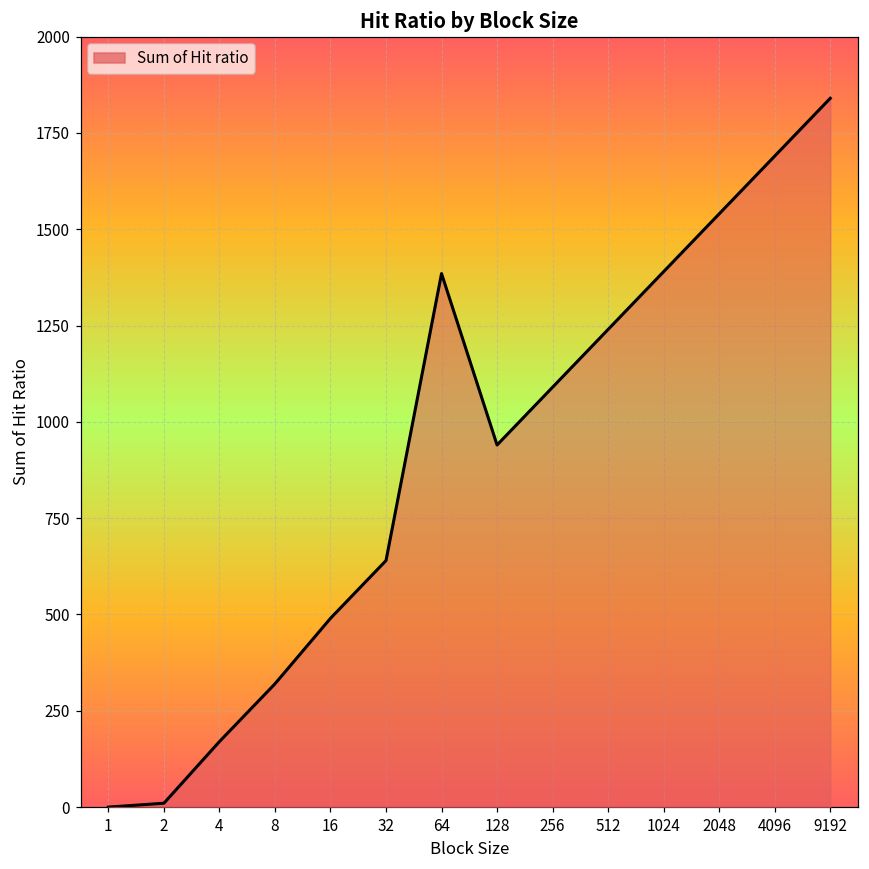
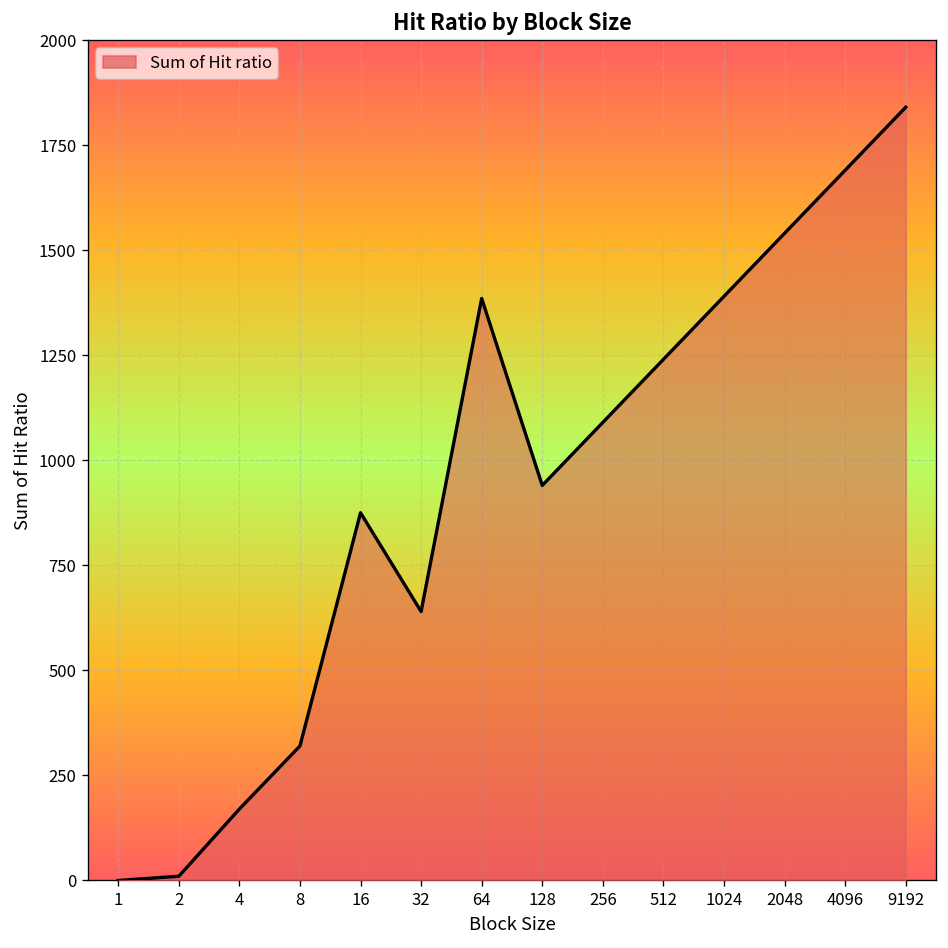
16: 490 -> 880
